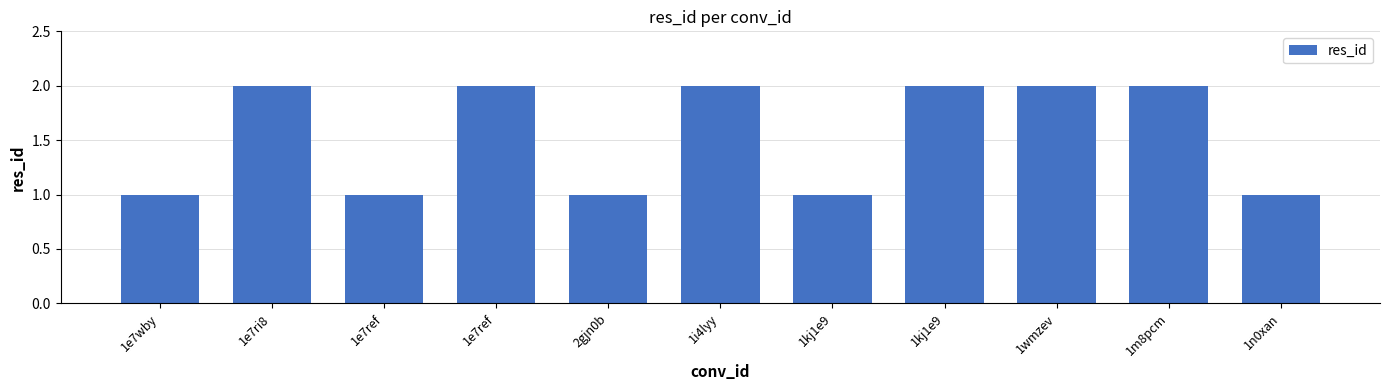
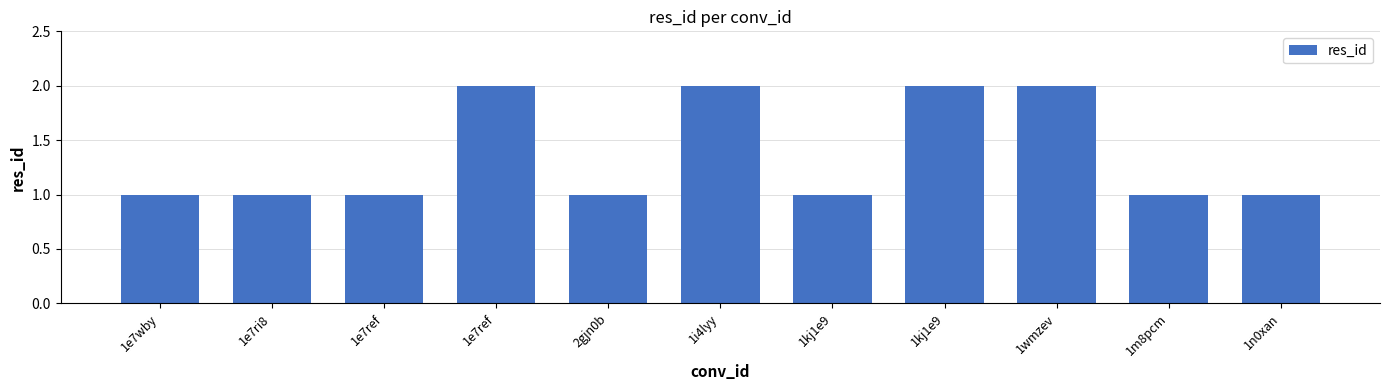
1e7ri8: 2 -> 1
1m8pcm: 2 -> 1
